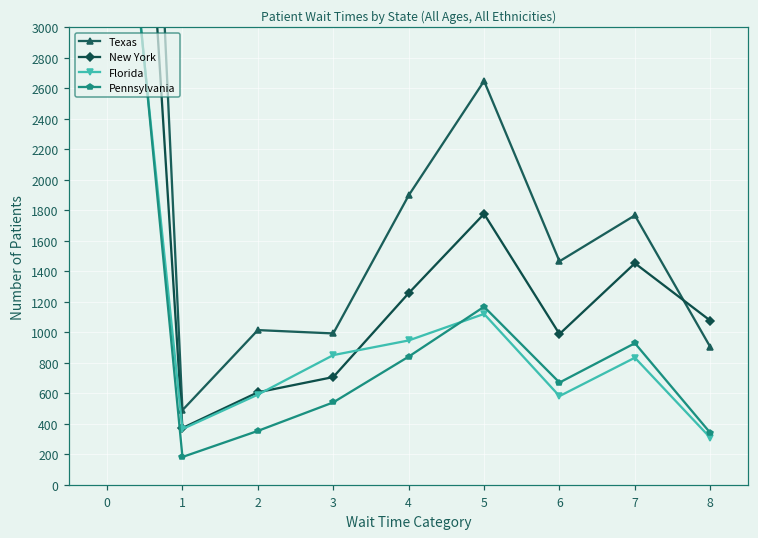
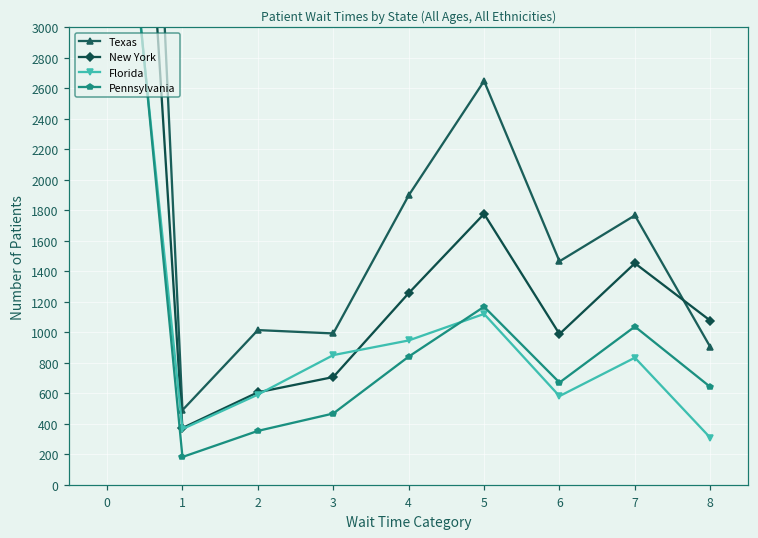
Pennsylvania, 3: 540 -> 470
Pennsylvania, 7: 930 -> 1040
Pennsylvania, 8: 340 -> 640
